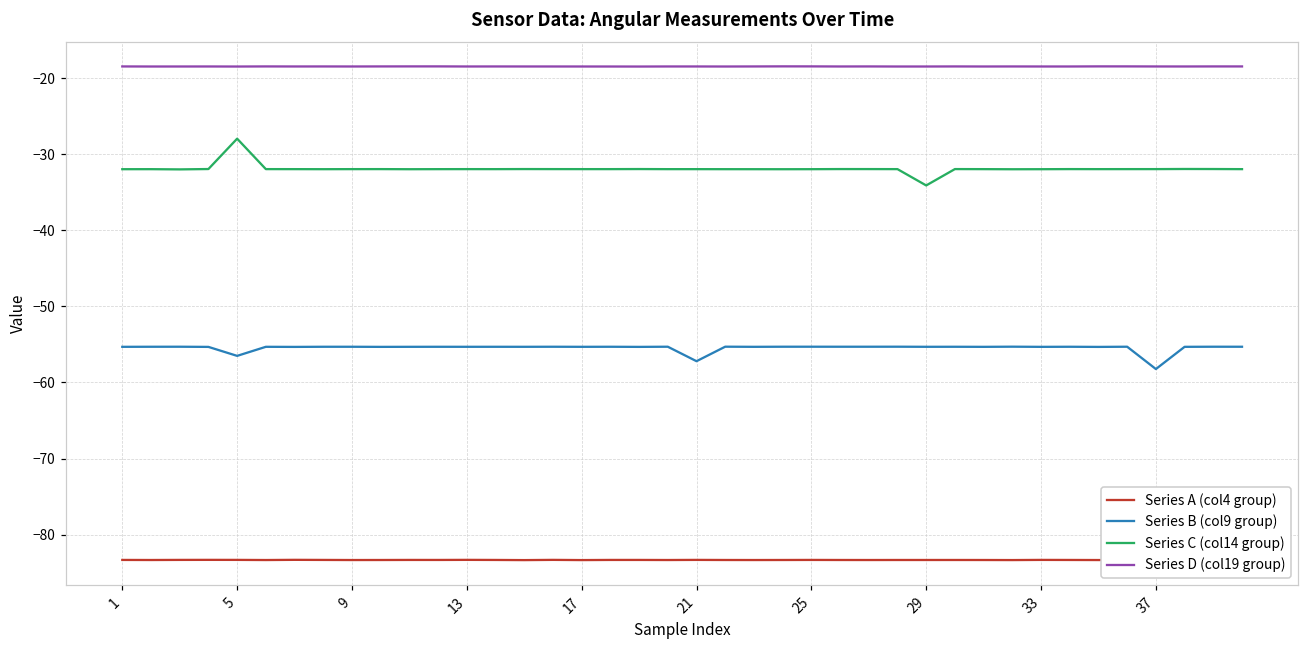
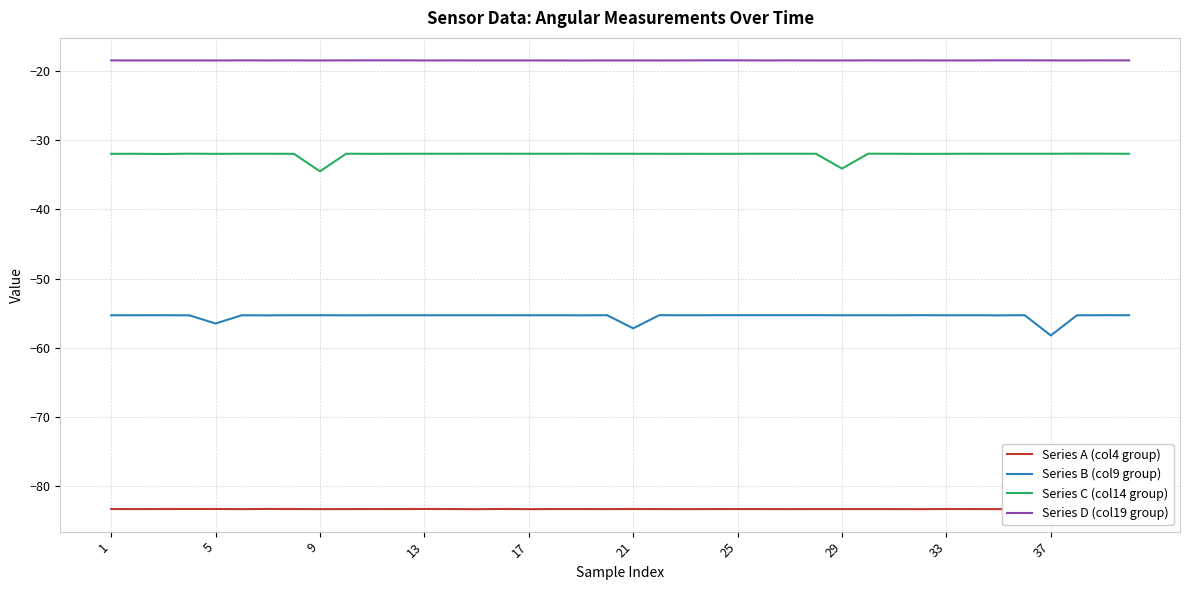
Series C (col14 group), 5: -28 -> -32
Series C (col14 group), 9: -32 -> -34
